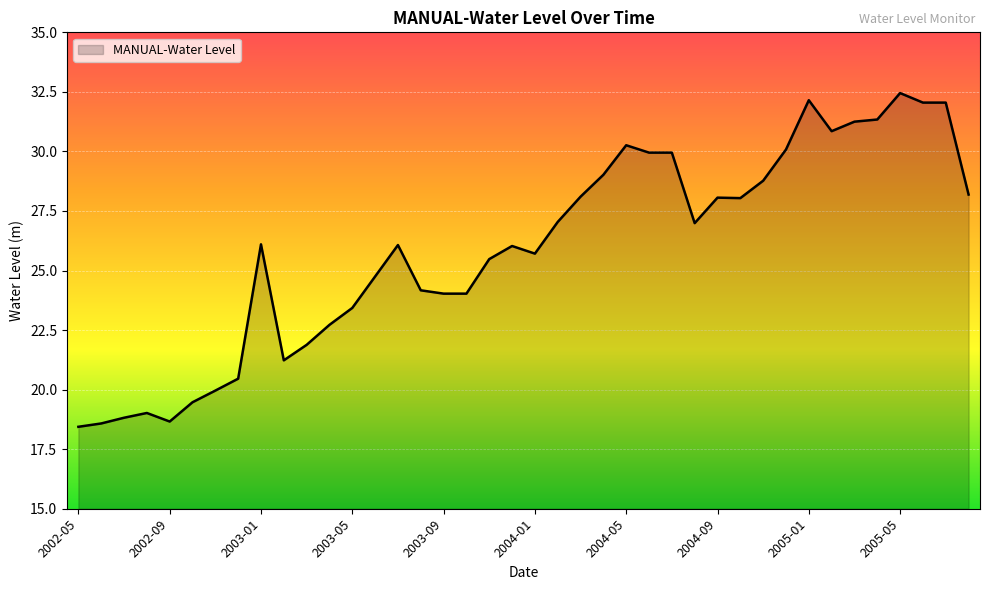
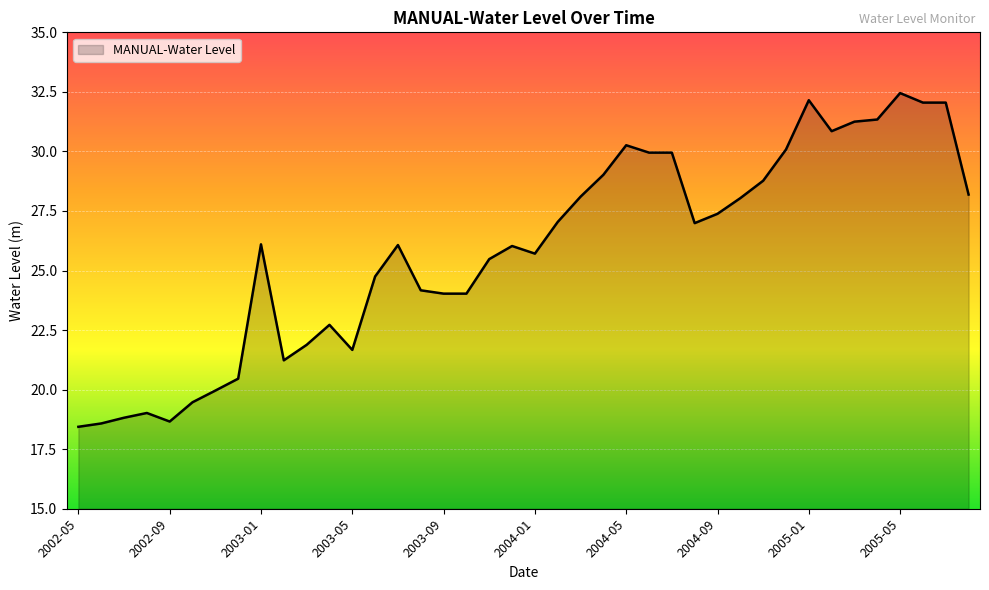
2003-05: 23.4 -> 21.7
2004-09: 28.1 -> 27.4
